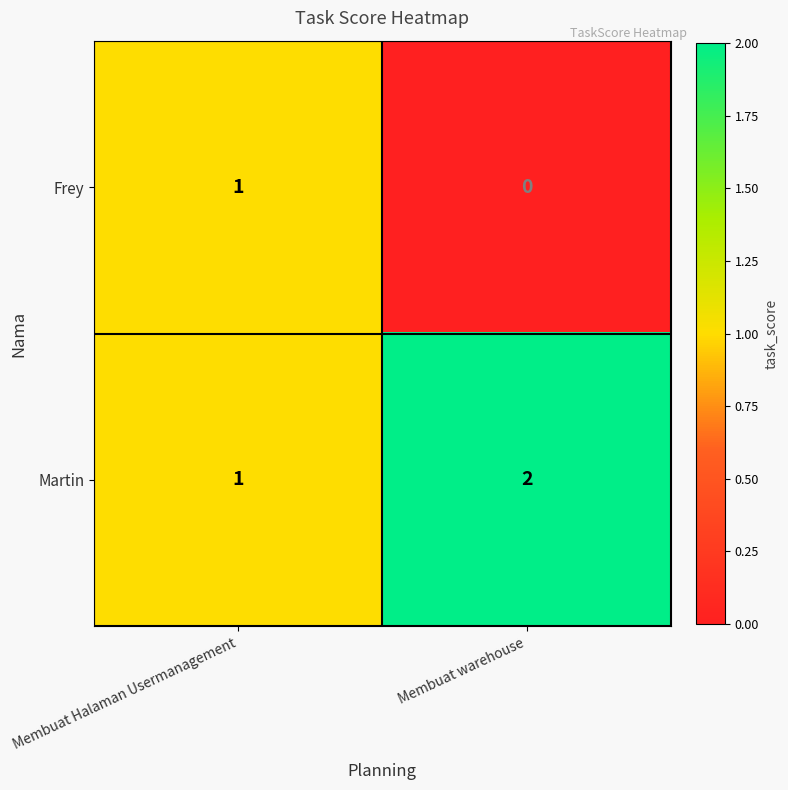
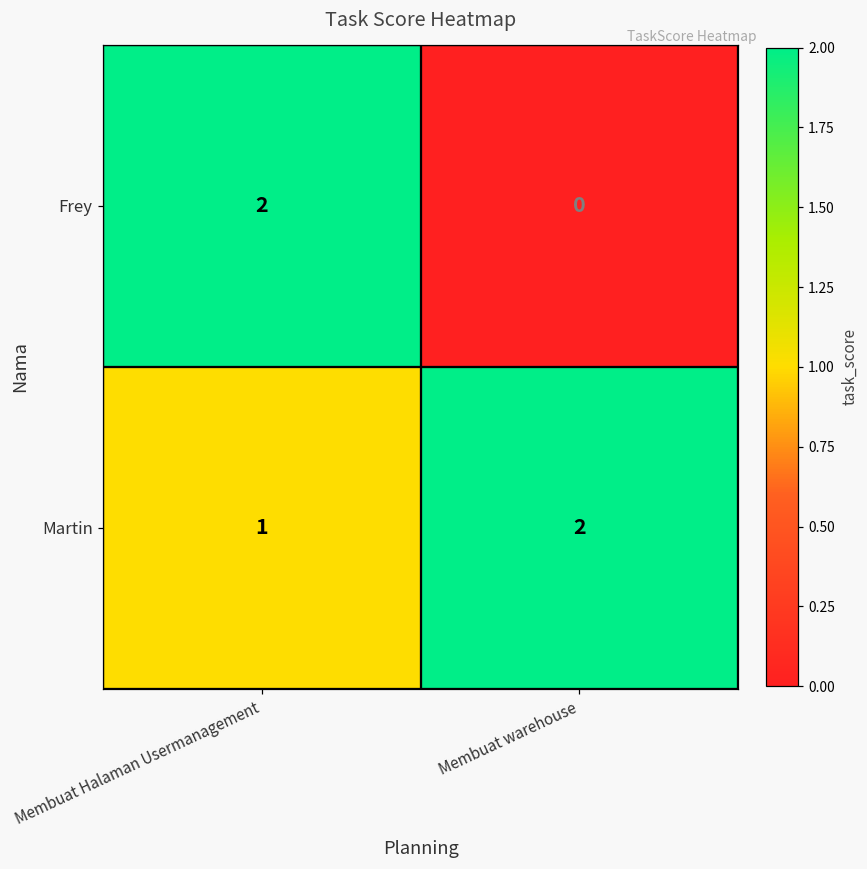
Frey, Membuat Halaman Usermanagement: 1 -> 2
